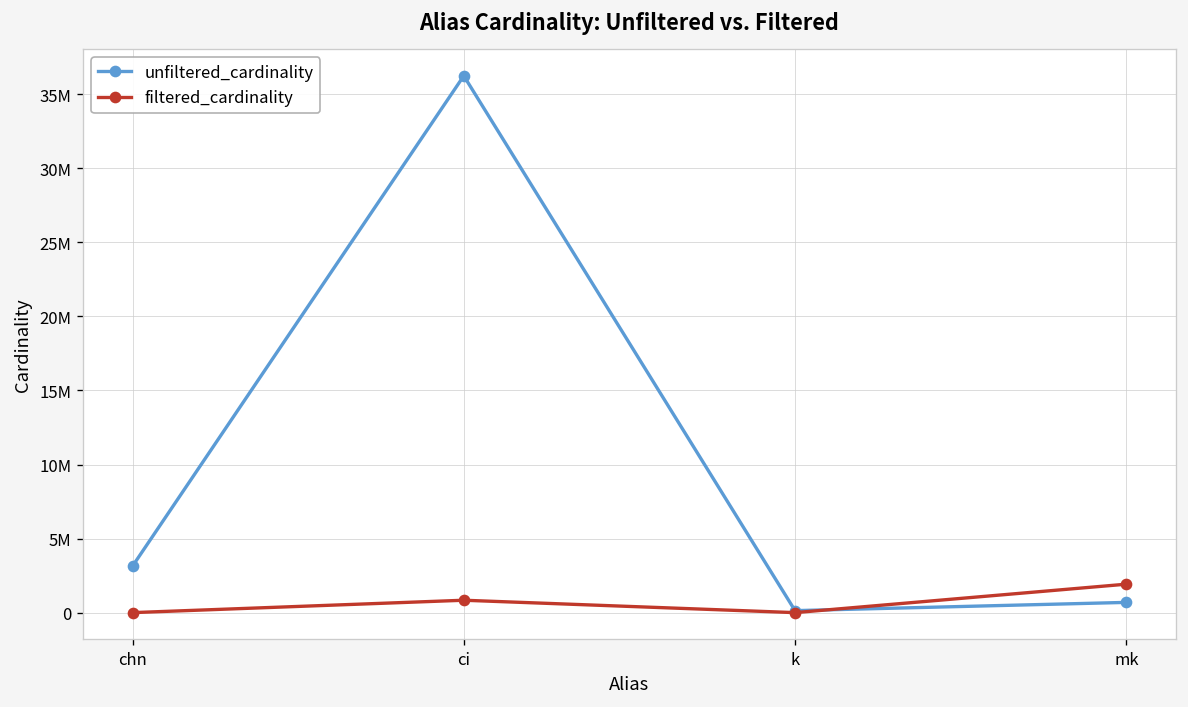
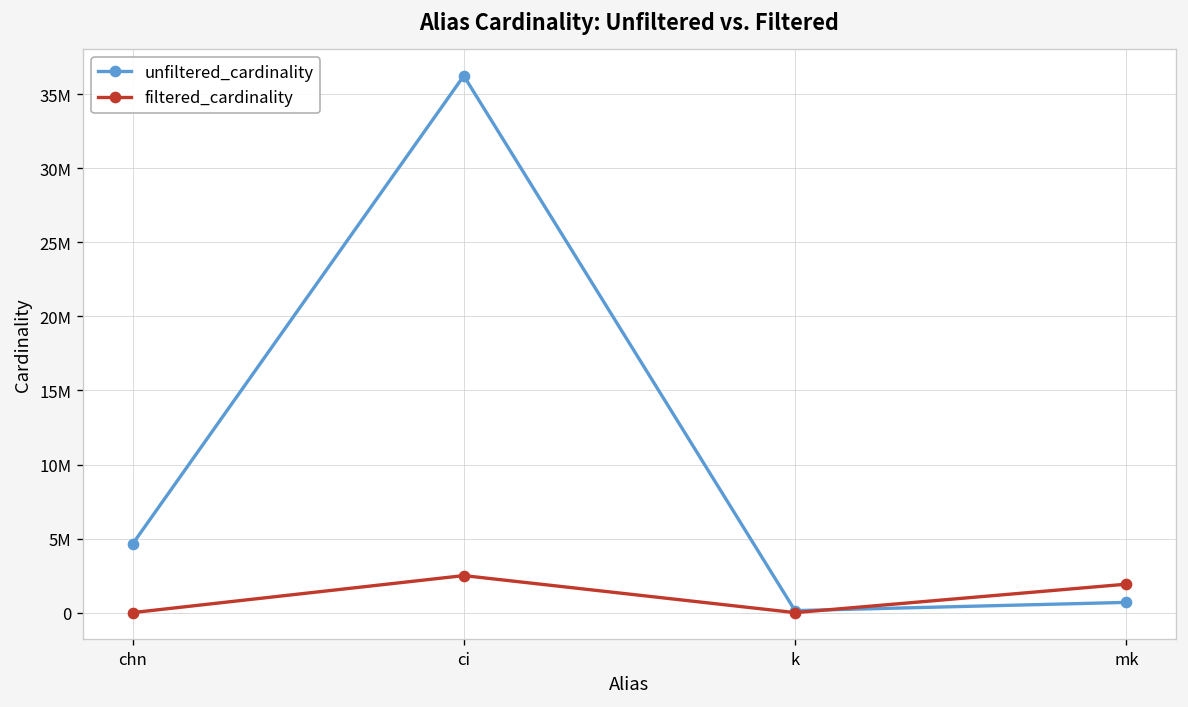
unfiltered_cardinality, chn: 3100000 -> 4600000
filtered_cardinality, ci: 800000 -> 2500000
